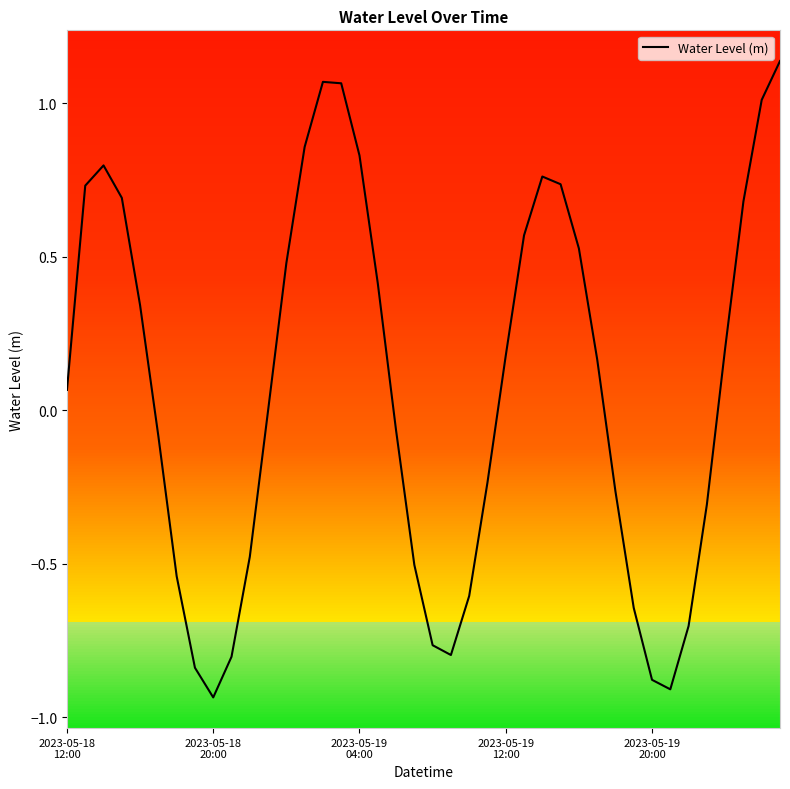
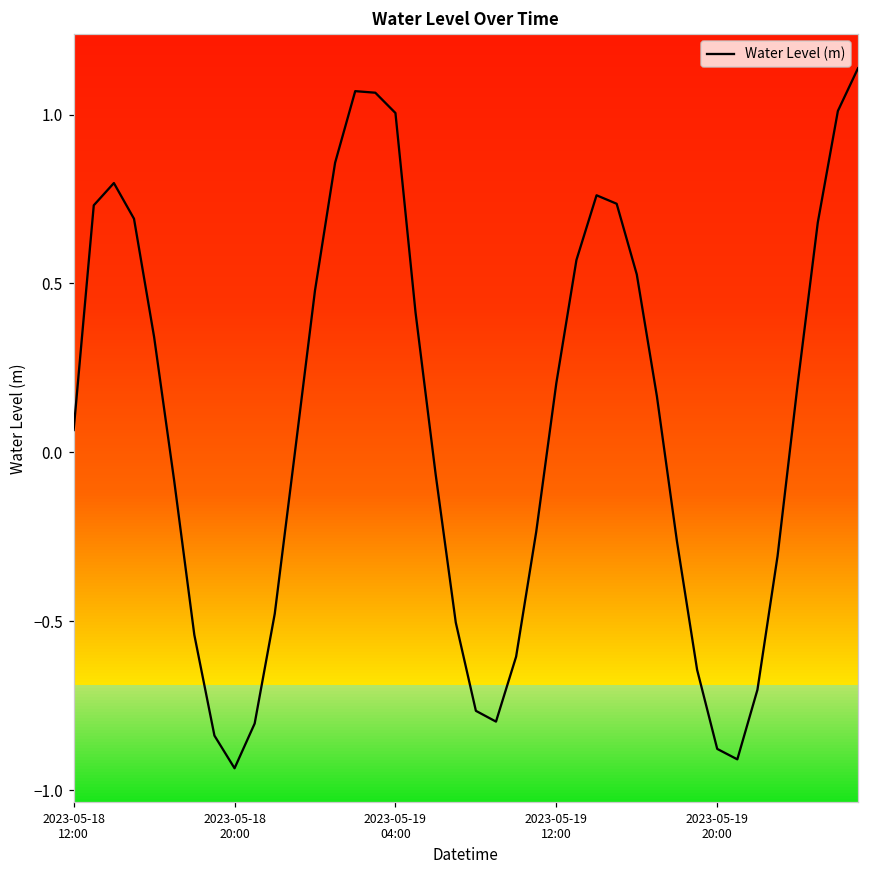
2023-05-19 04:00: 0.83 -> 1.00
2023-05-19 12:00: 0.18 -> 0.20
